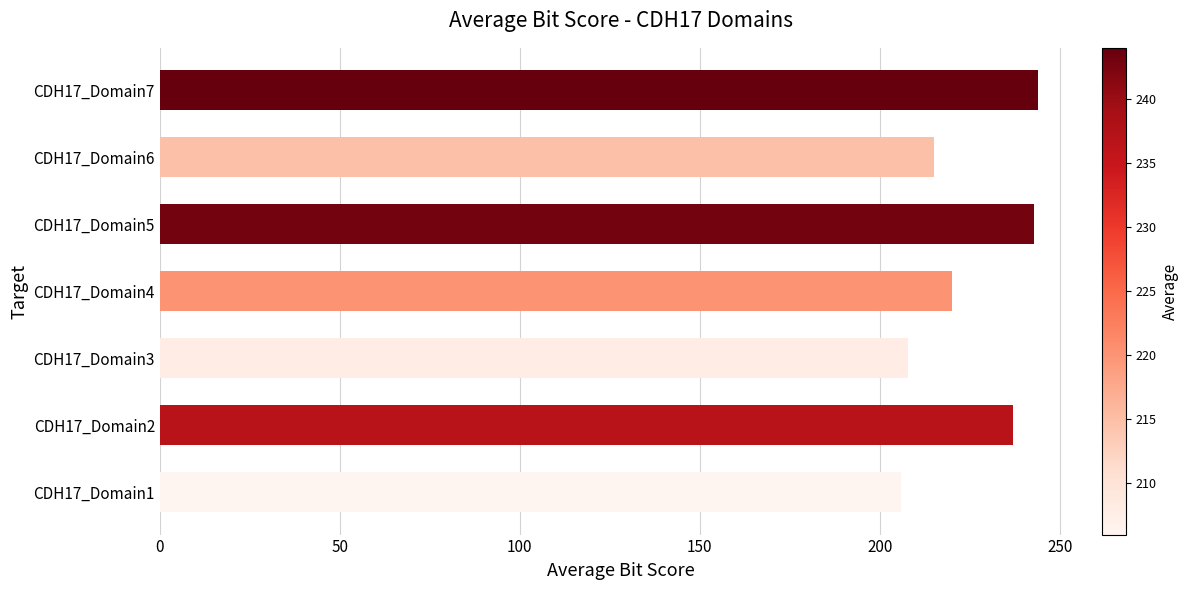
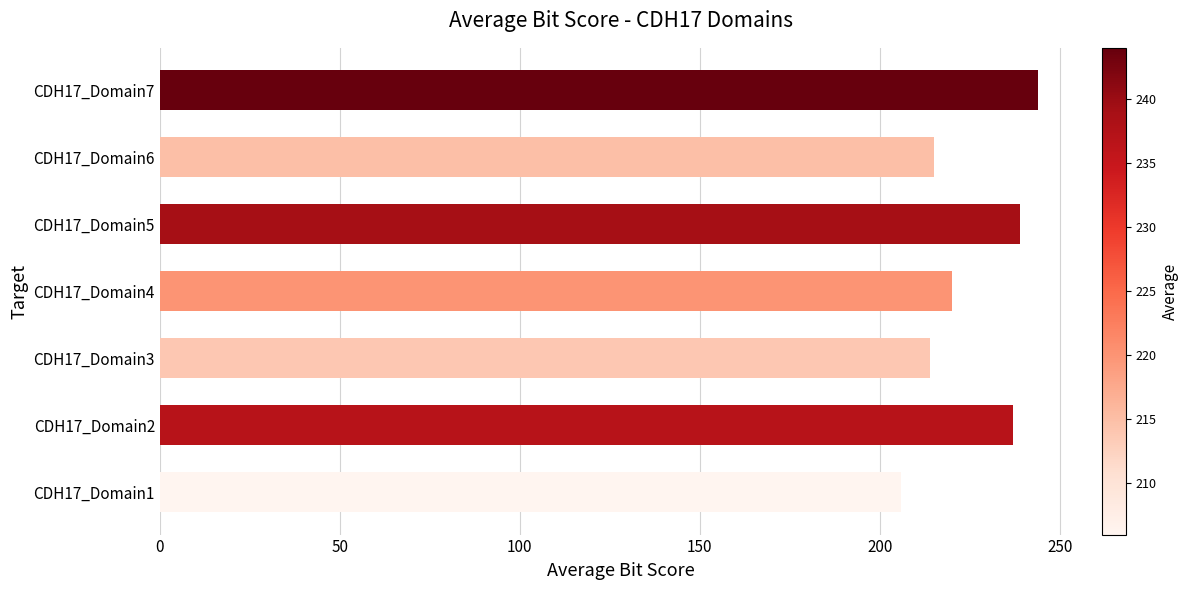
CDH17_Domain5: 243 -> 239
CDH17_Domain3: 208 -> 214
